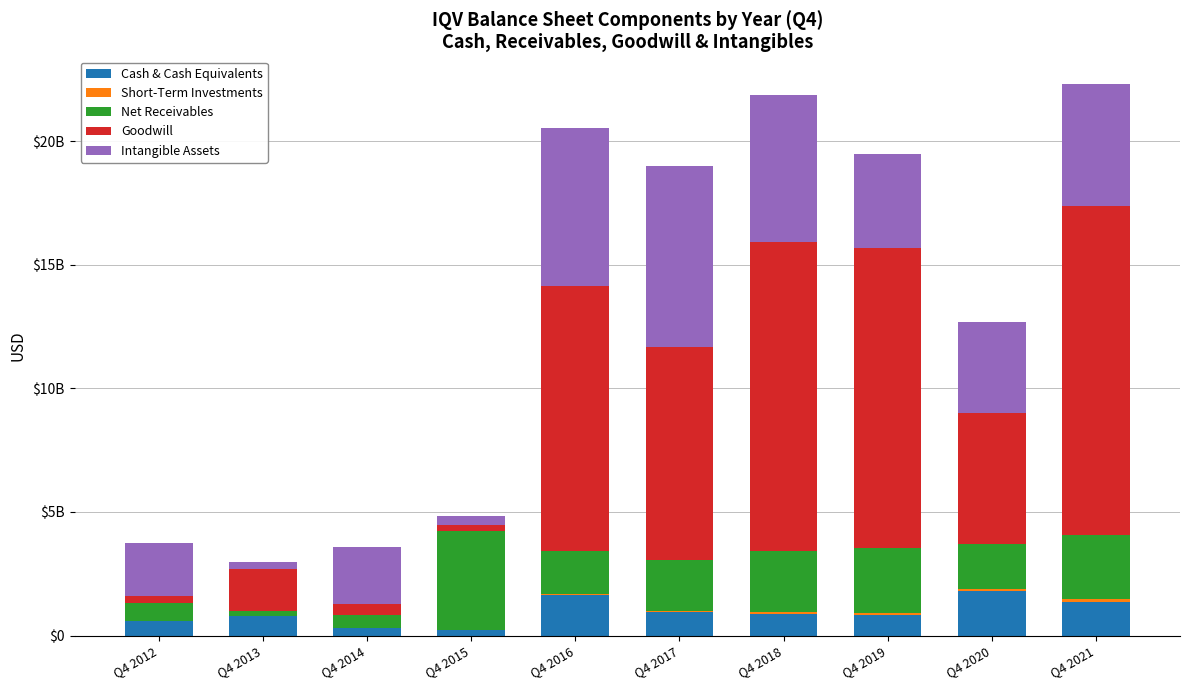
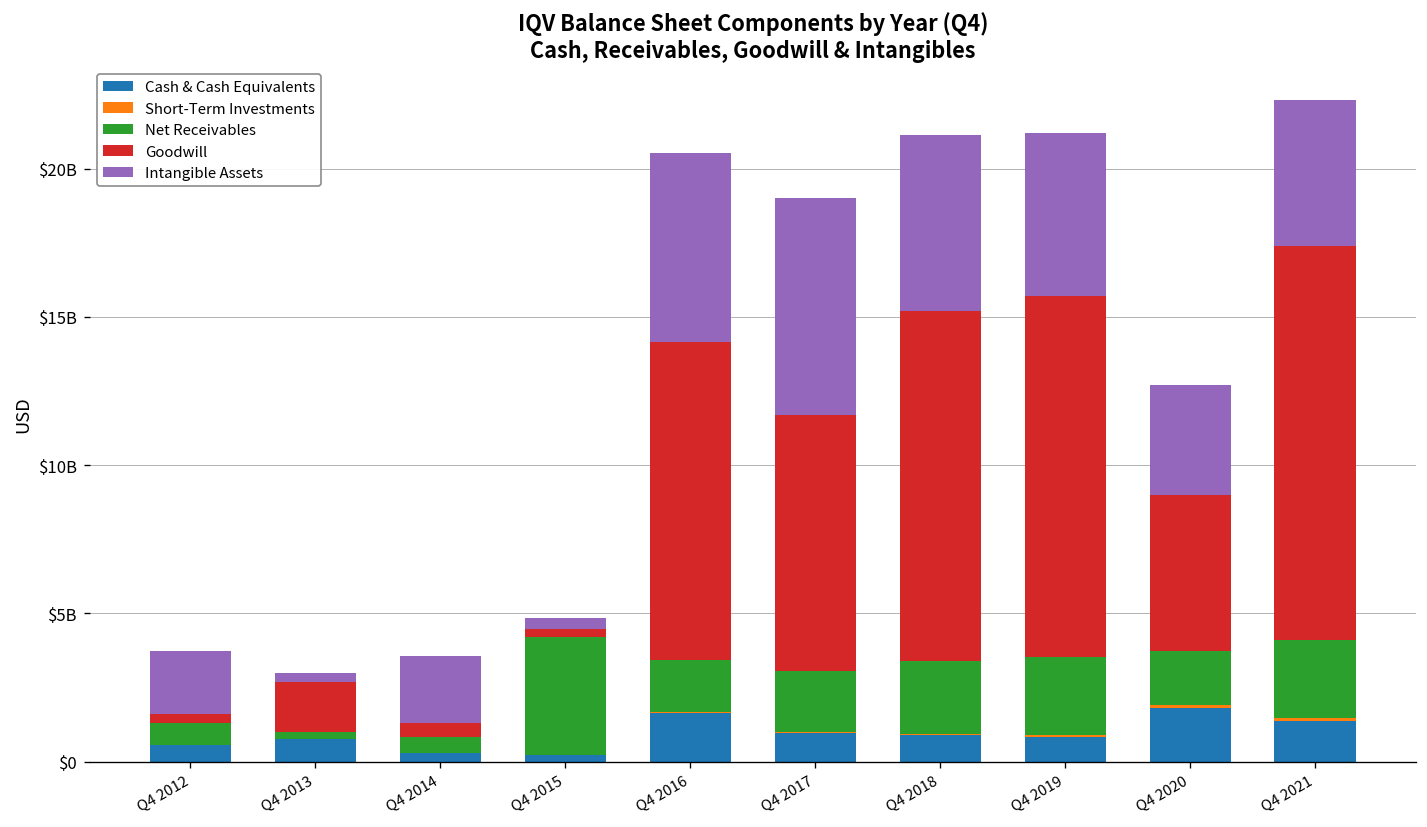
Goodwill, Q4 2018: $12500000000 -> $11800000000
Intangible Assets, Q4 2019: $3800000000 -> $5500000000
